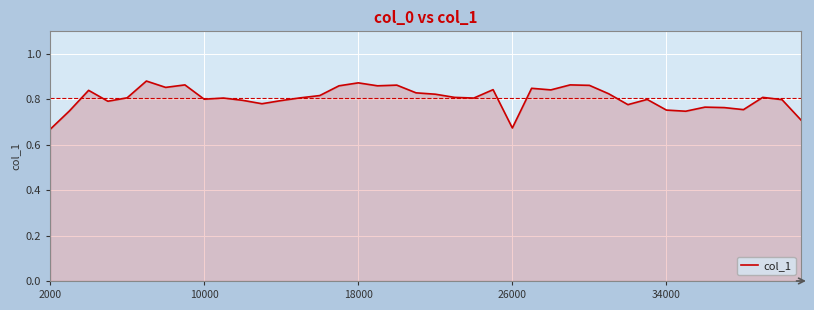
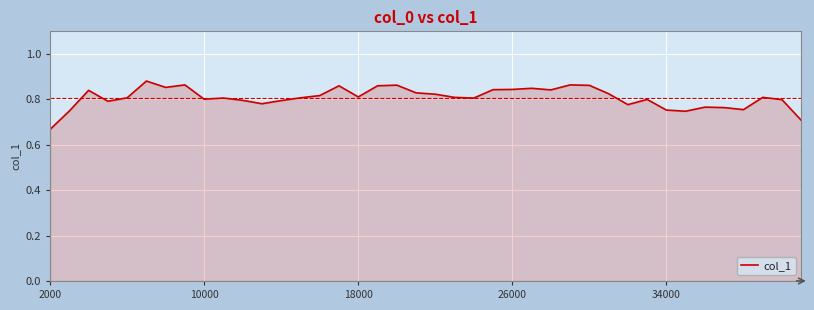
18000: 0.87 -> 0.81
26000: 0.67 -> 0.84
